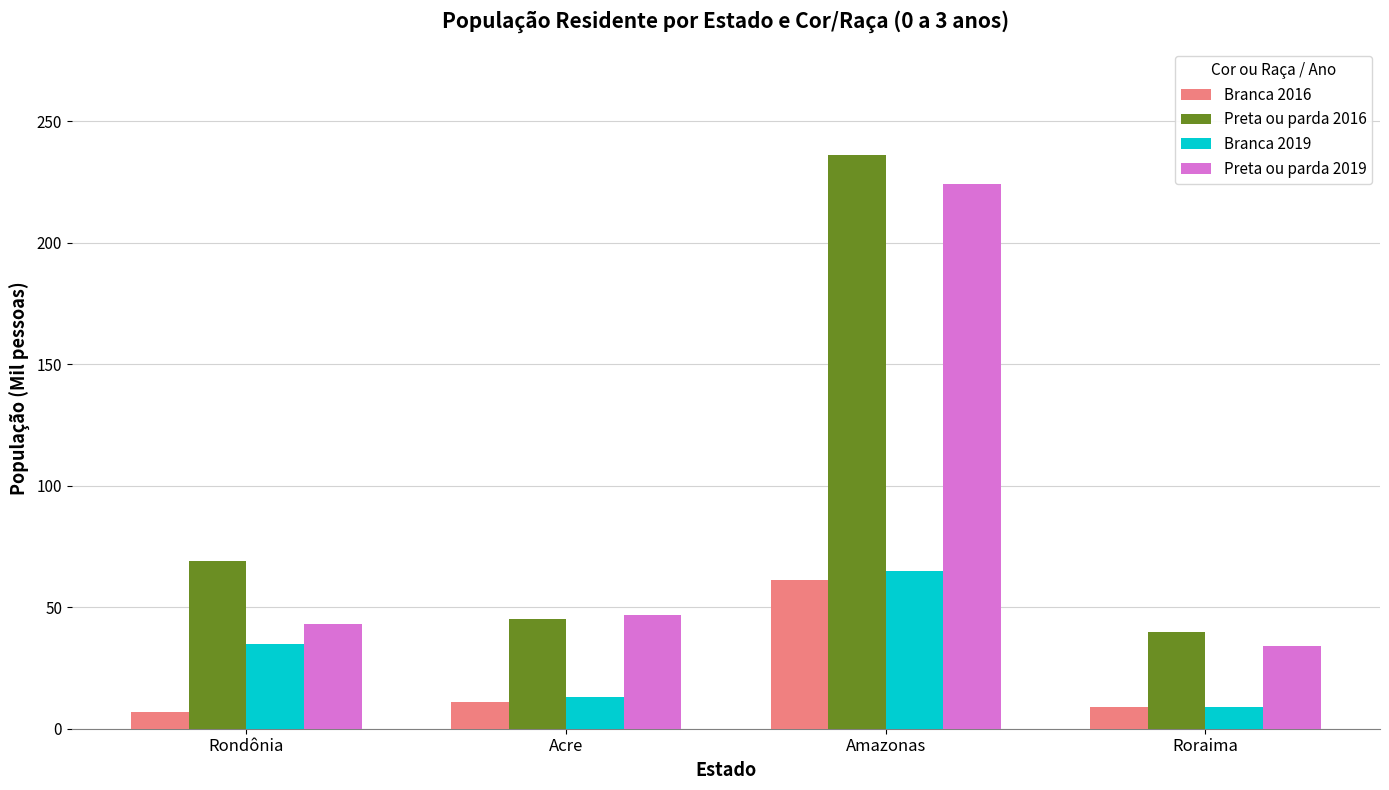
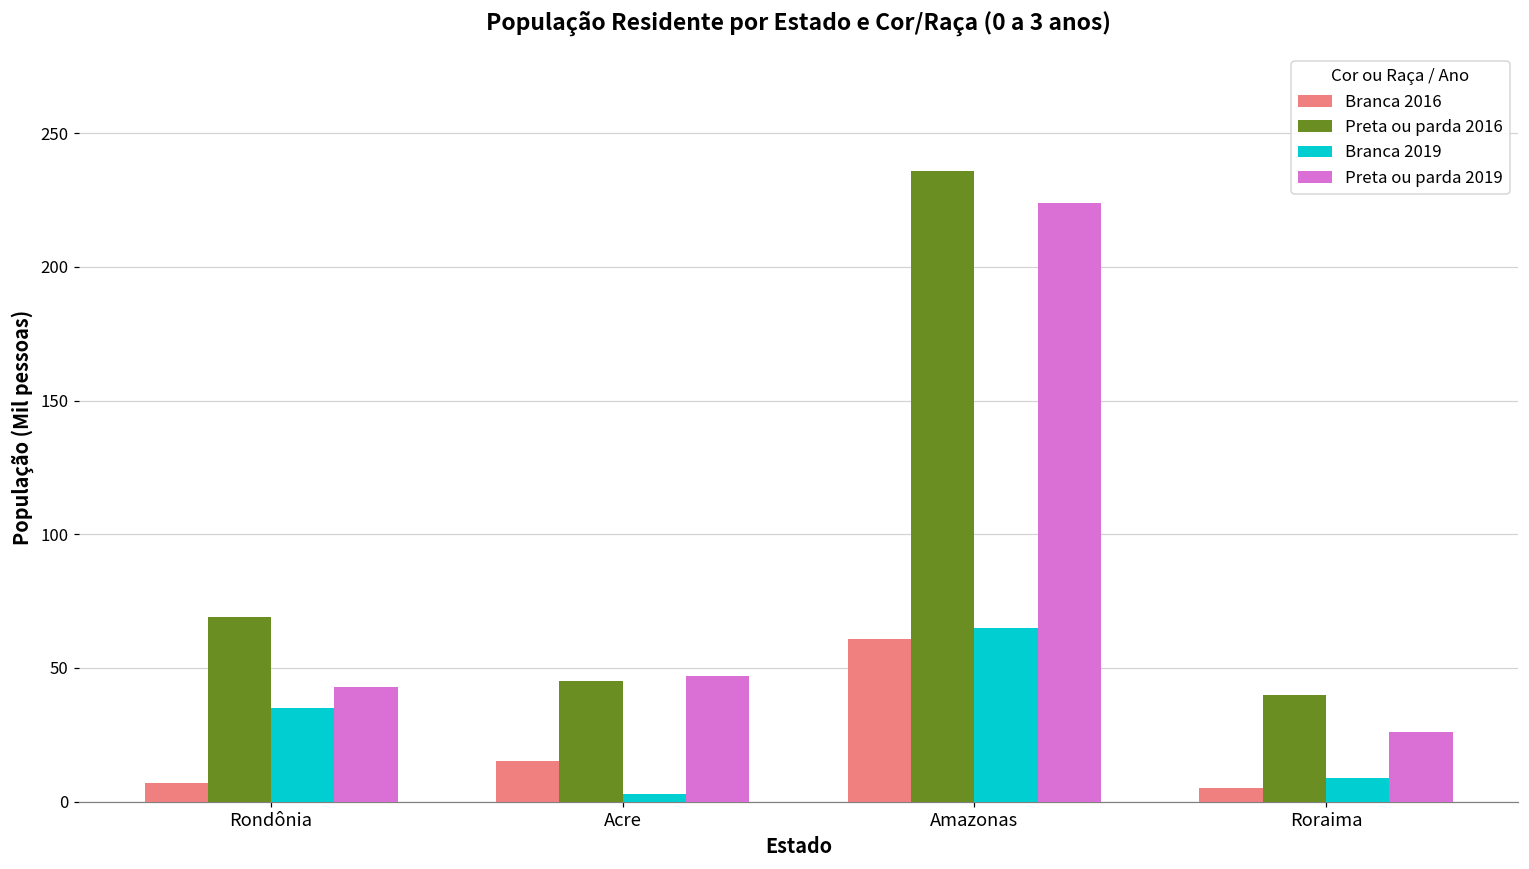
Branca 2016, Acre: 11 -> 15
Branca 2019, Acre: 13 -> 3
Branca 2016, Roraima: 9 -> 5
Preta ou parda 2019, Roraima: 34 -> 26
